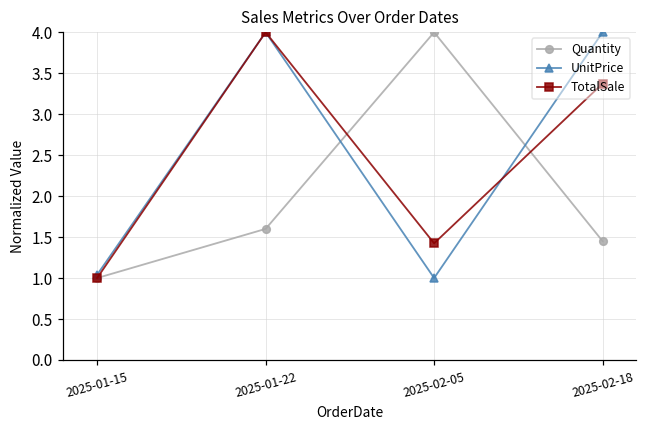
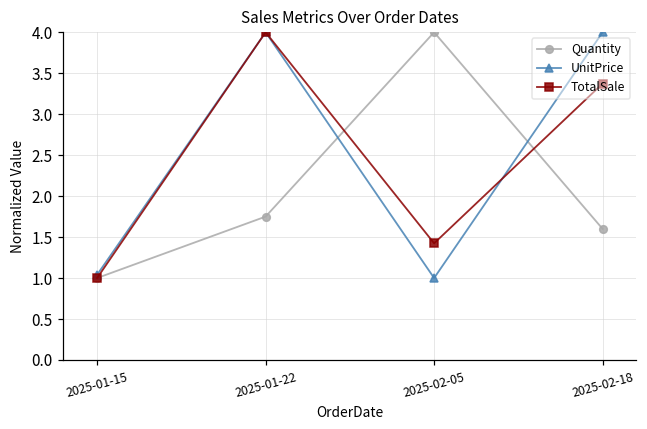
Quantity, 2025-01-22: 1.6 -> 1.8
Quantity, 2025-02-18: 1.5 -> 1.6
